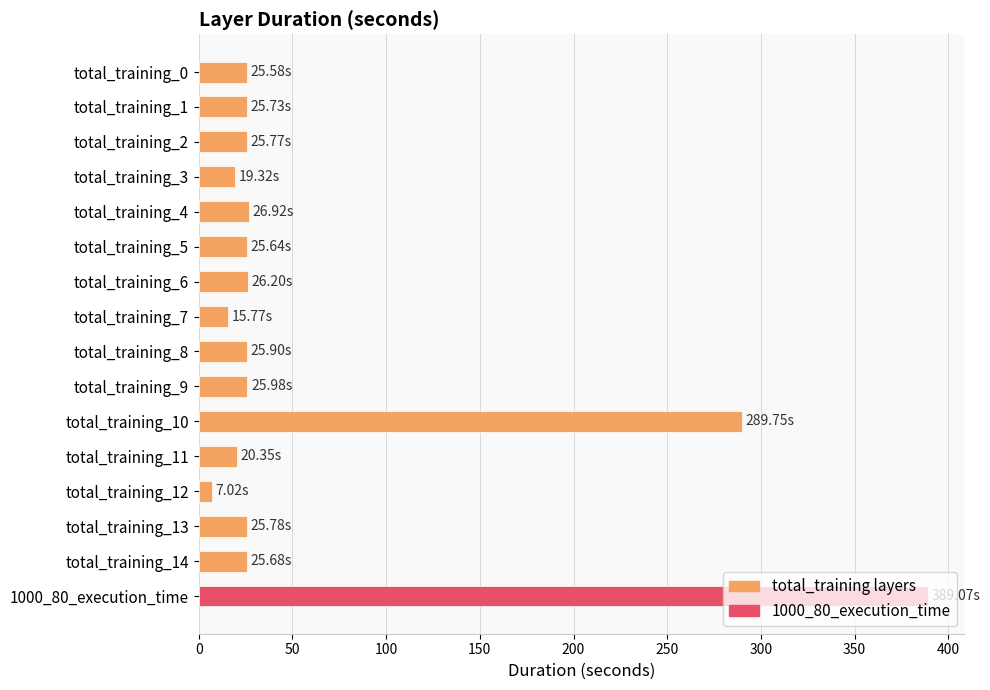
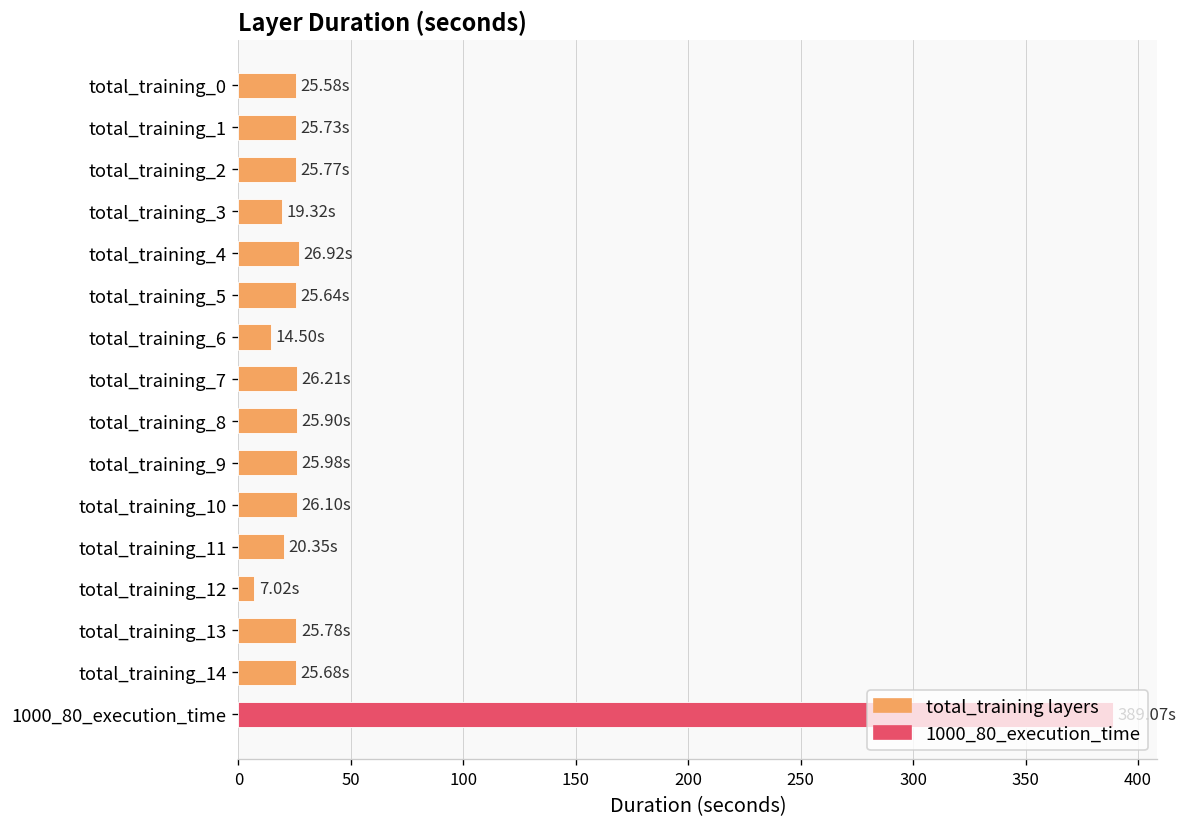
total_training_6: 26.20s -> 14.50s
total_training_7: 15.77s -> 26.21s
total_training_10: 289.75s -> 26.10s
